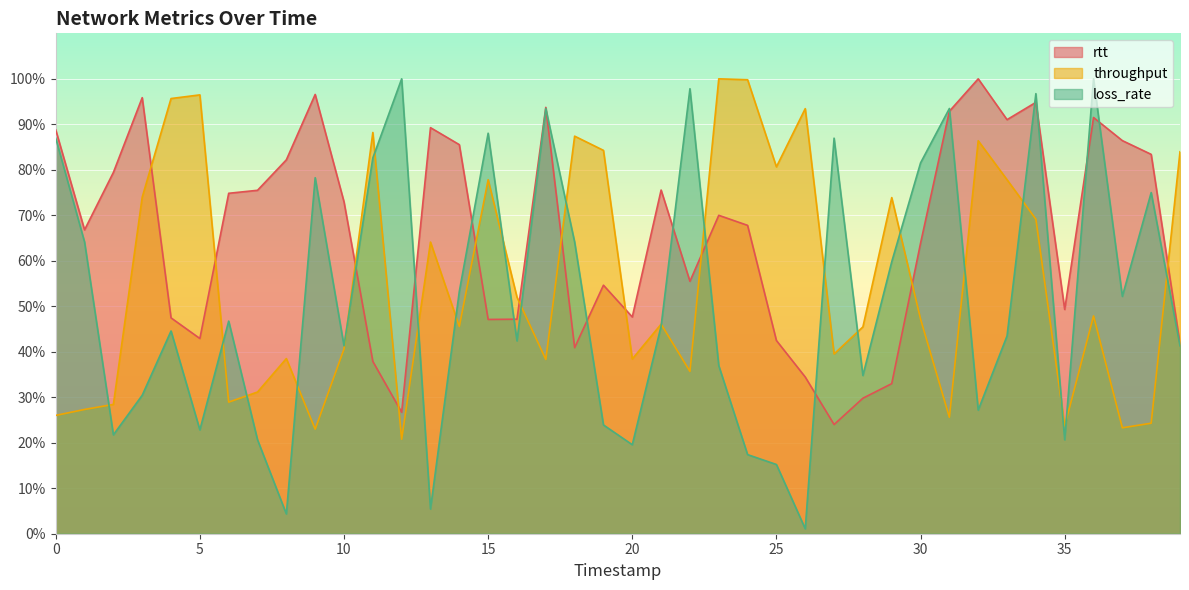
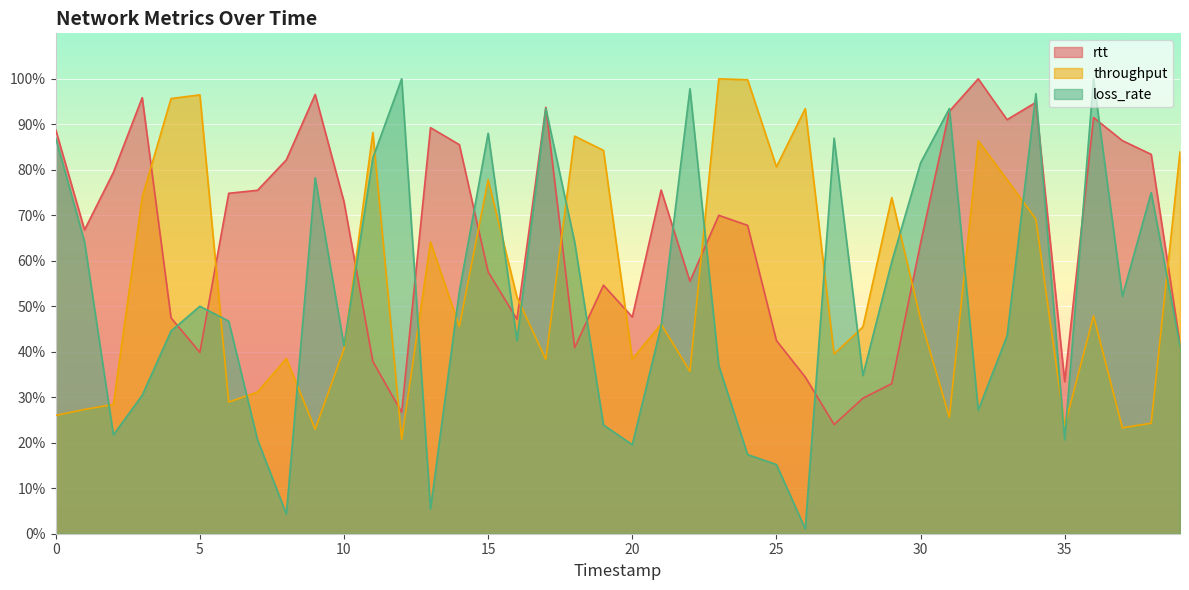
rtt, 5: 43% -> 40%
loss_rate, 5: 23% -> 50%
rtt, 15: 47% -> 58%
rtt, 35: 49% -> 33%
